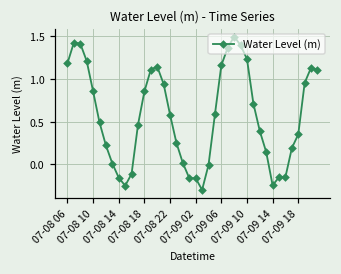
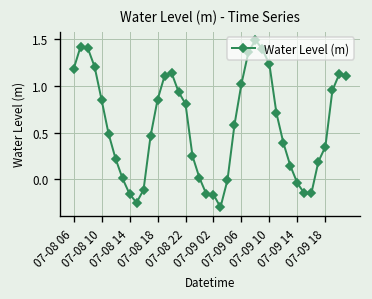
07-08 22: 0.6 -> 0.8
07-09 06: 1.2 -> 1.0
07-09 14: -0.2 -> 0.0
